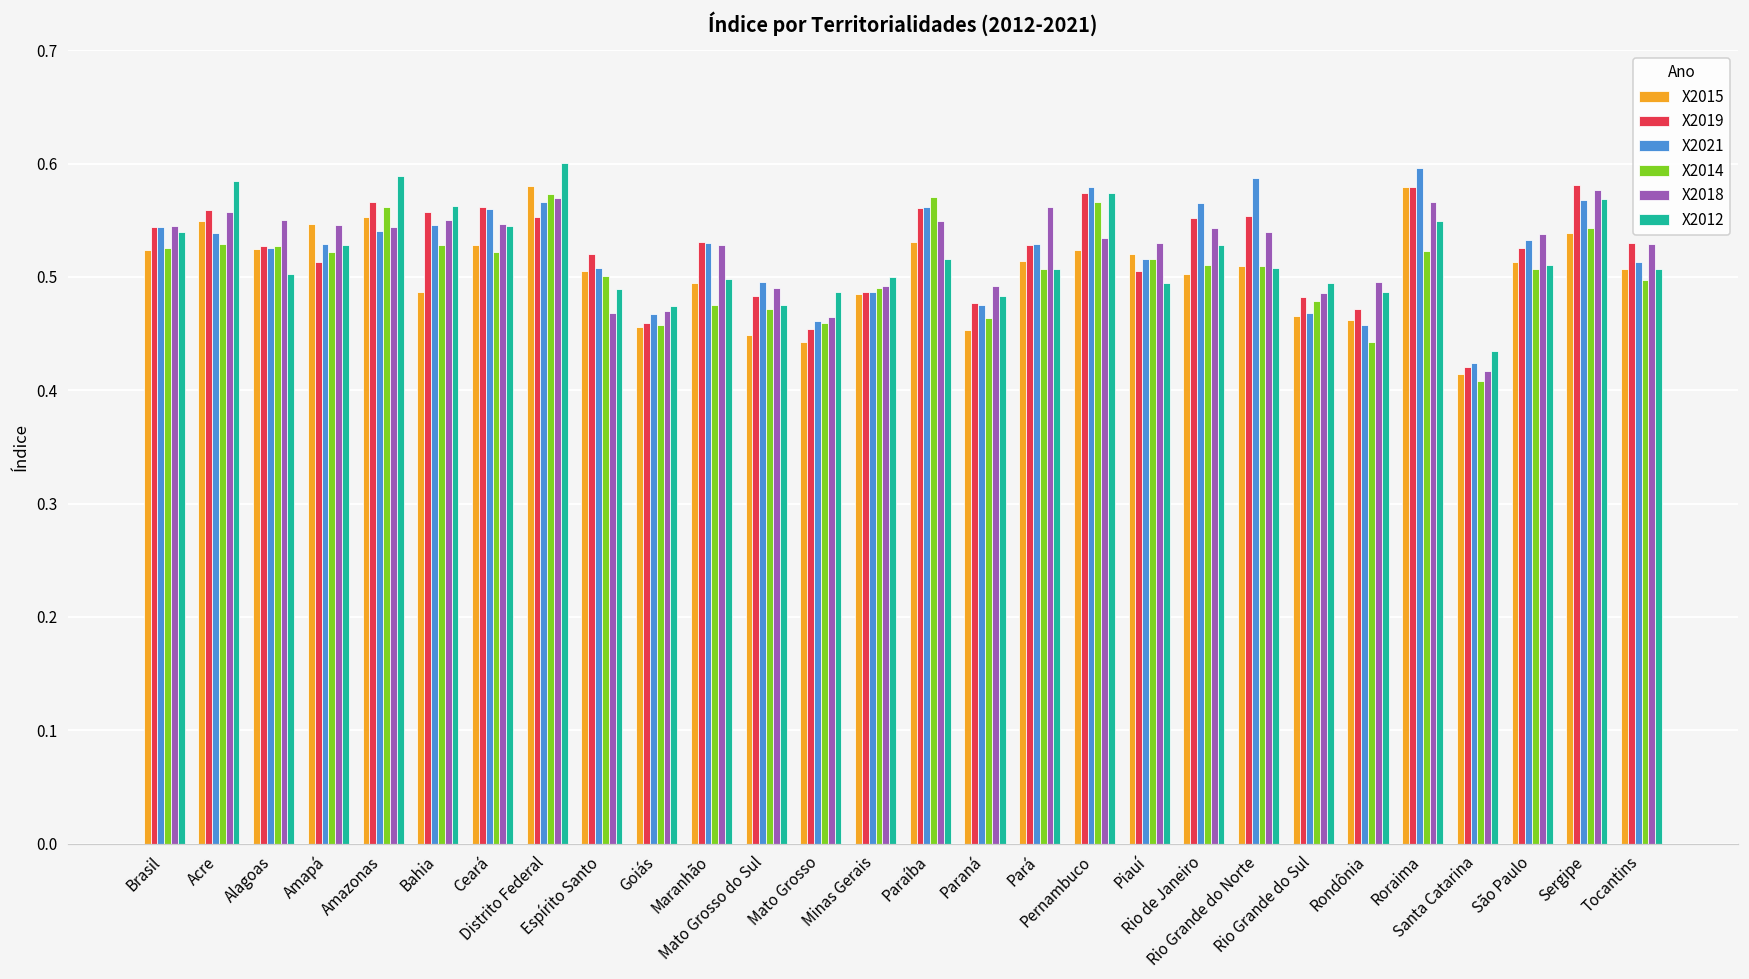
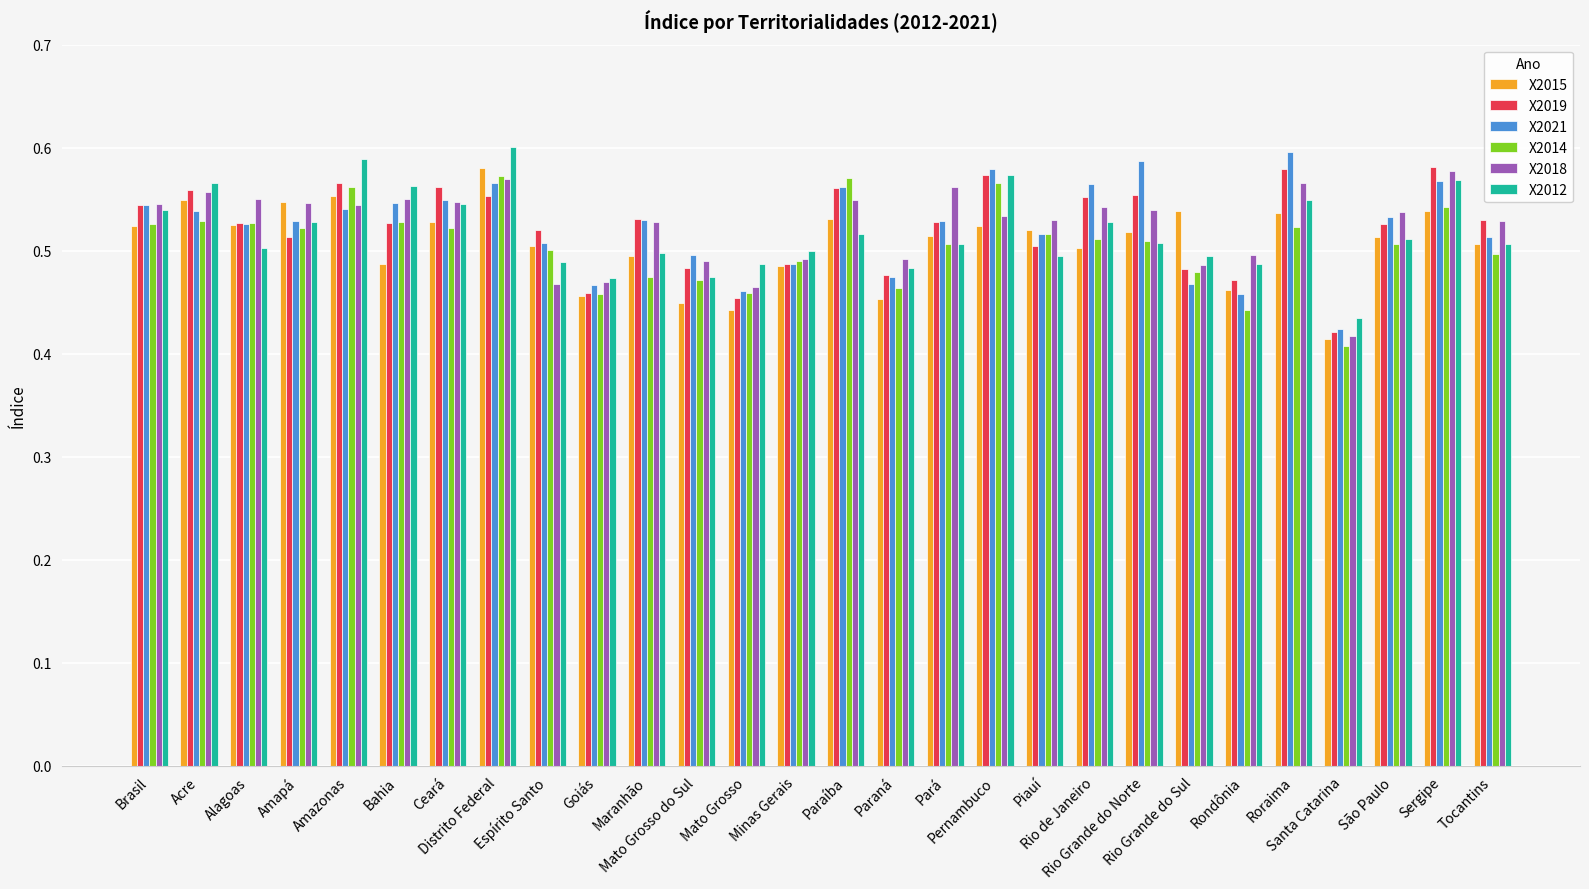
X2012, Acre: 0.585 -> 0.566
X2019, Bahia: 0.557 -> 0.527
X2021, Ceará: 0.560 -> 0.549
X2015, Rio Grande do Norte: 0.510 -> 0.518
X2015, Rio Grande do Sul: 0.466 -> 0.539
X2015, Roraima: 0.579 -> 0.537
